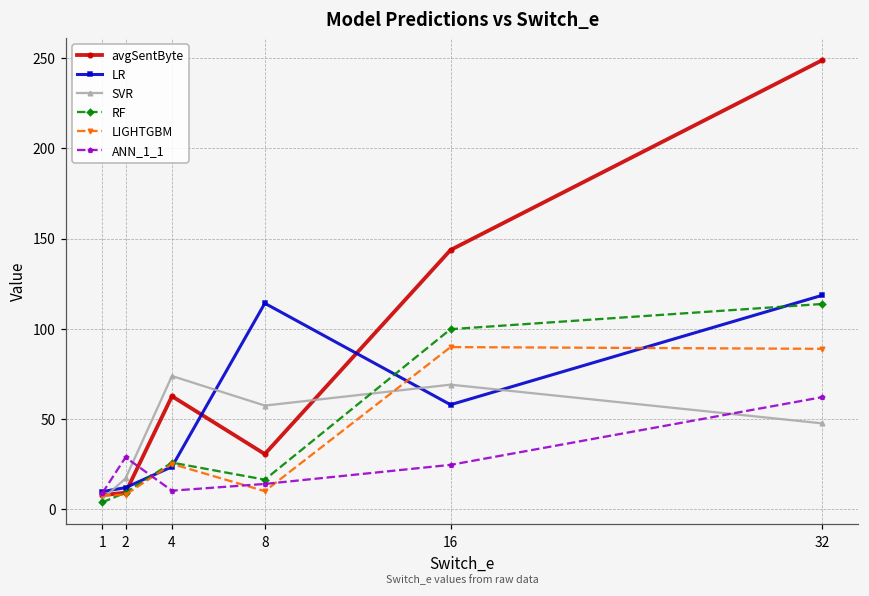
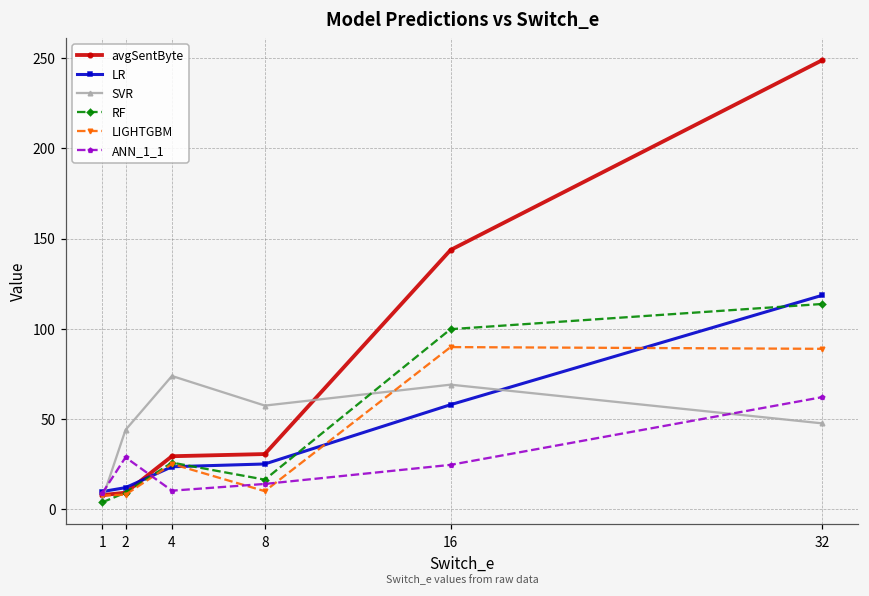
SVR, 2: 17 -> 44
avgSentByte, 4: 63 -> 29
LR, 8: 114 -> 25
